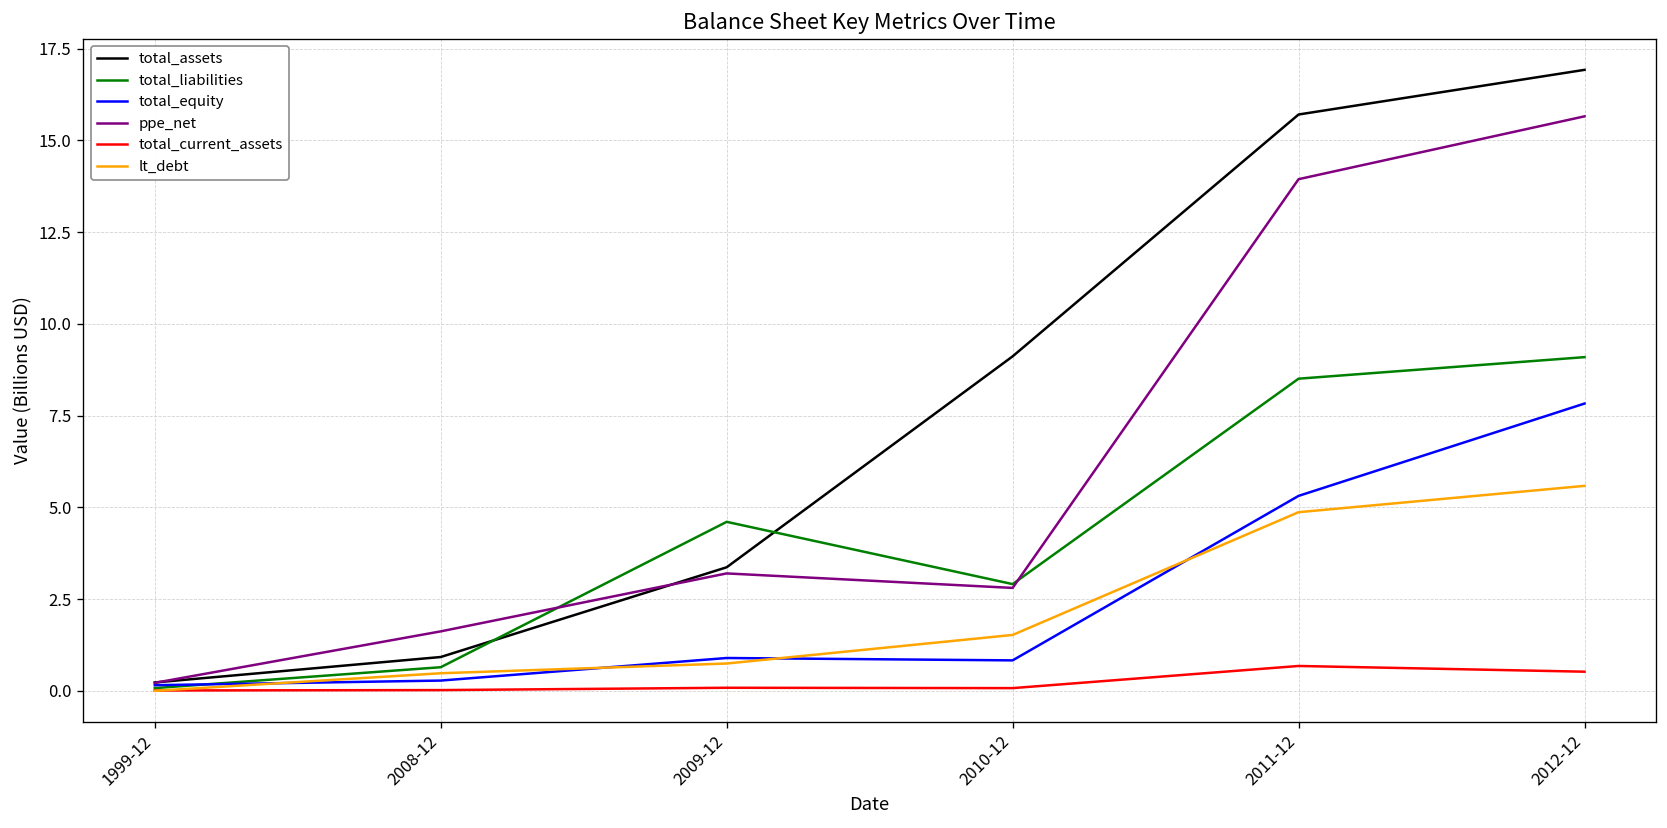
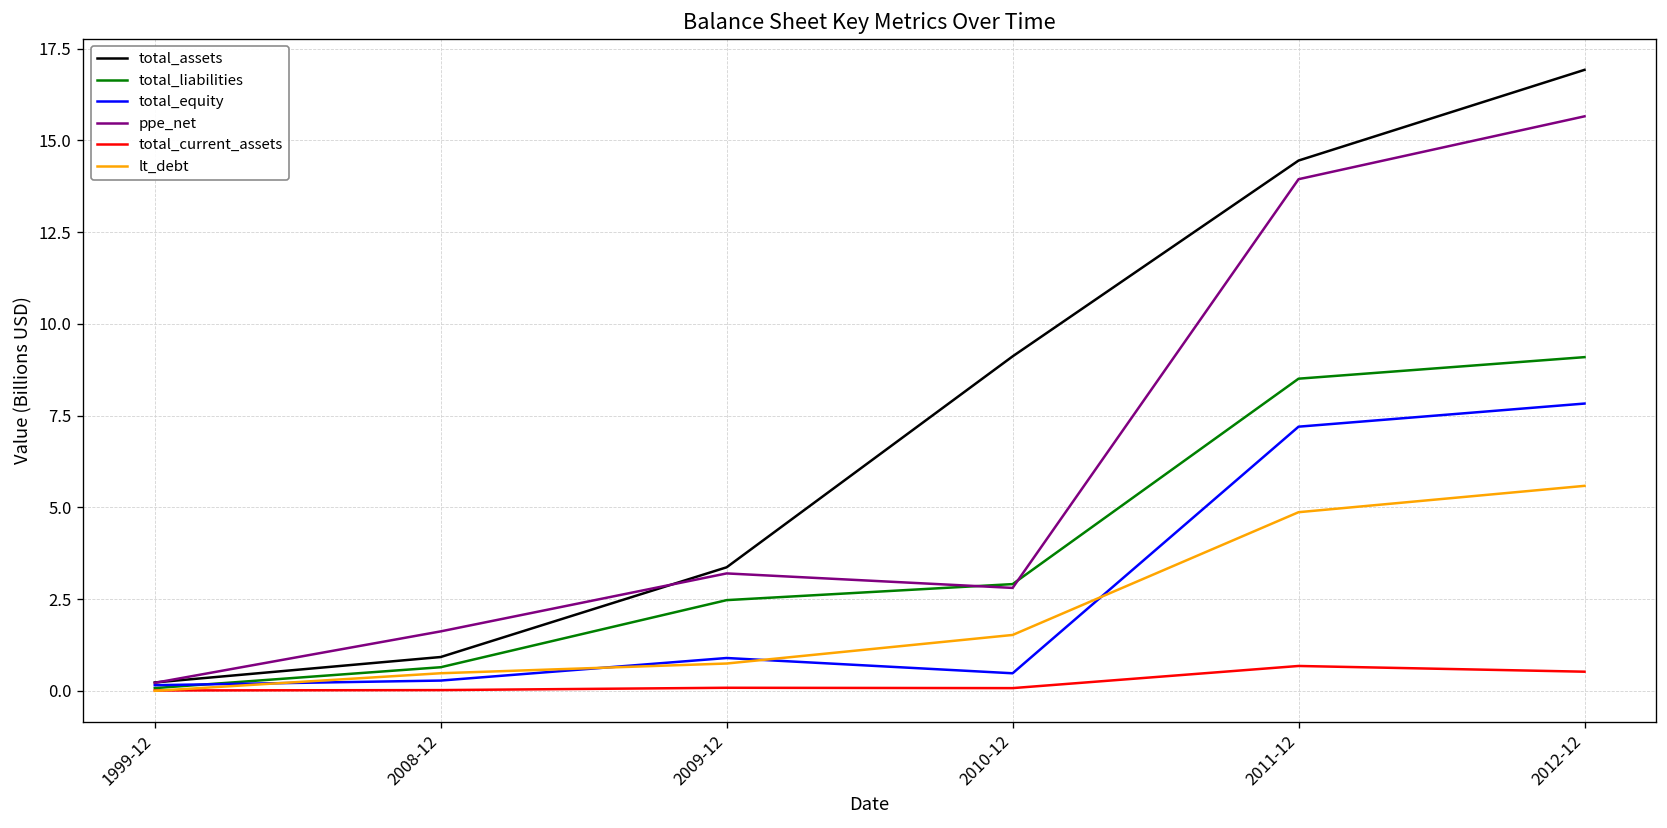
total_liabilities, 2009-12: 4.6 -> 2.5
total_equity, 2010-12: 0.8 -> 0.5
total_assets, 2011-12: 15.7 -> 14.5
total_equity, 2011-12: 5.3 -> 7.2
